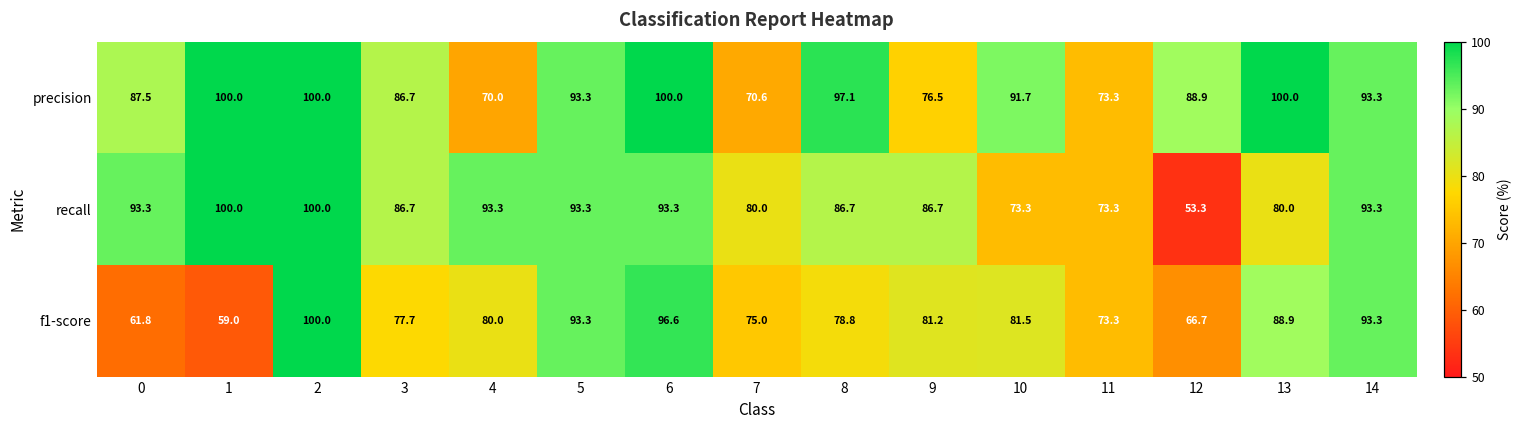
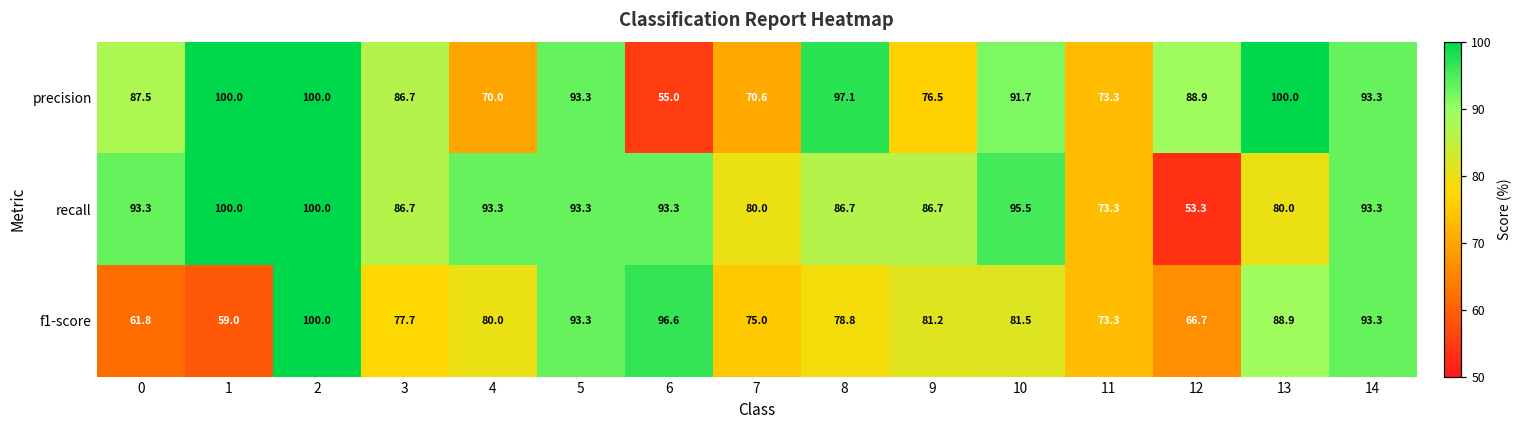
precision, 6: 100.0 -> 55.0
recall, 10: 73.3 -> 95.5
